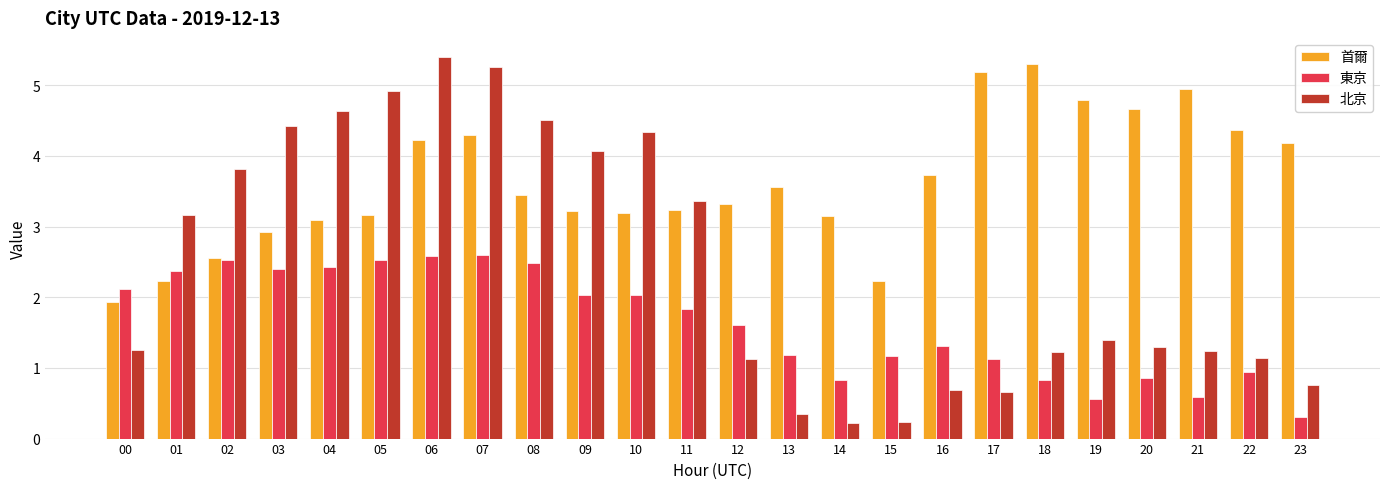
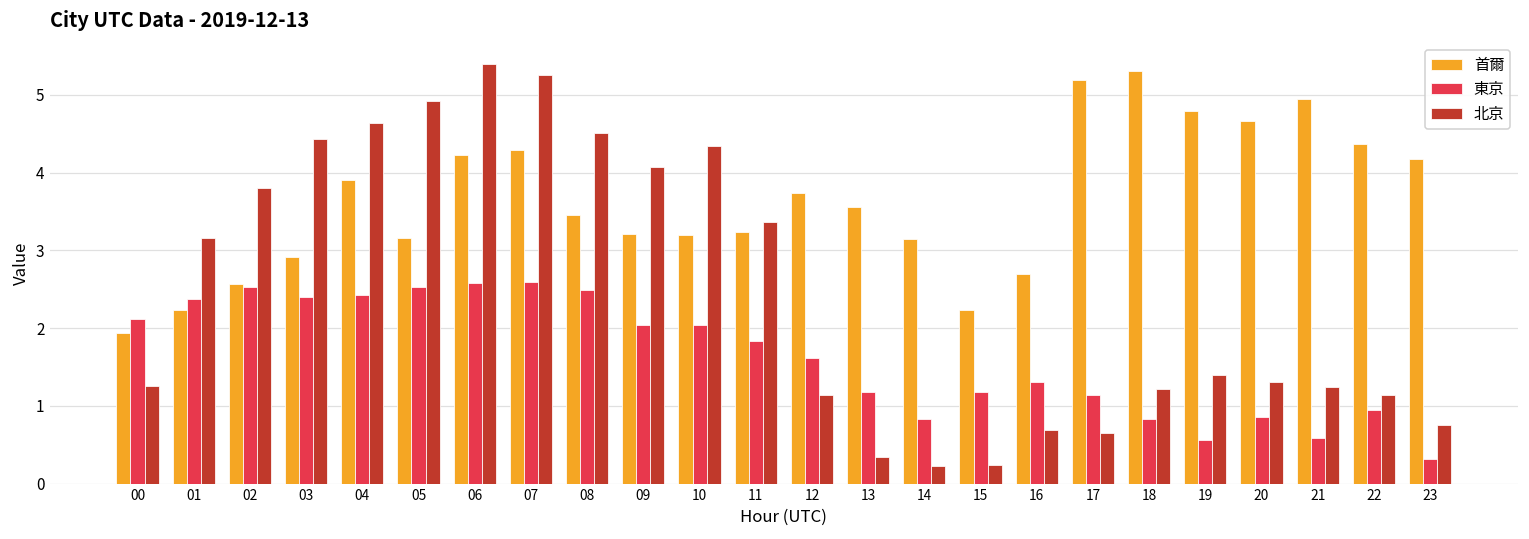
首爾, 04: 3.1 -> 3.9
首爾, 12: 3.3 -> 3.7
首爾, 16: 3.7 -> 2.7
